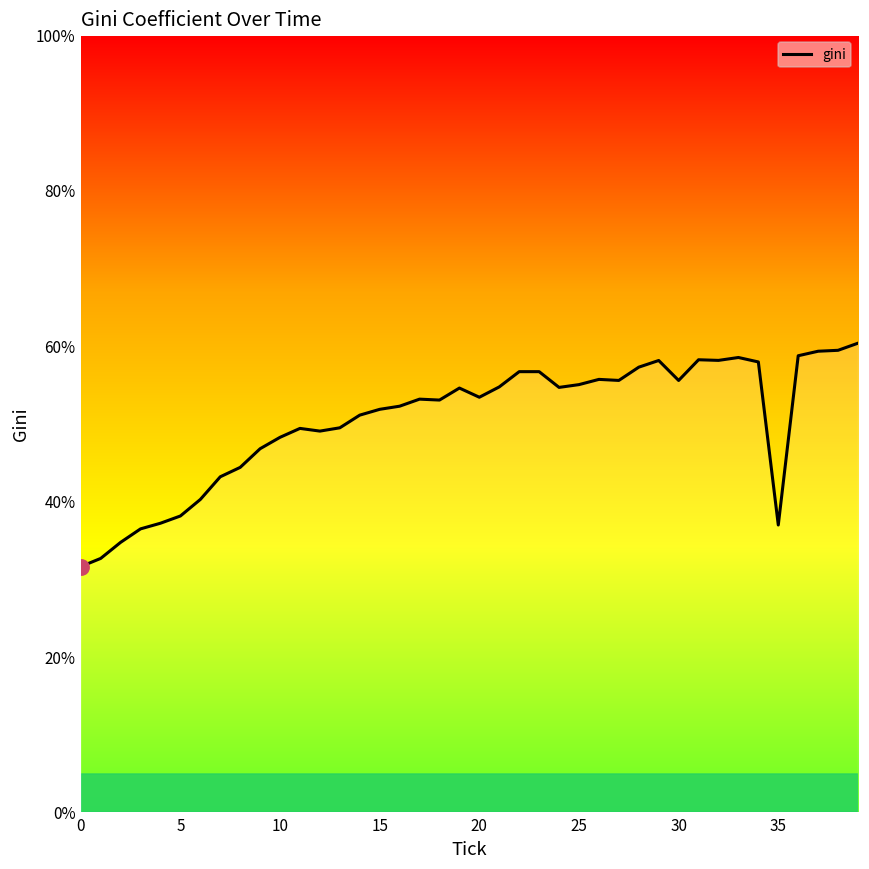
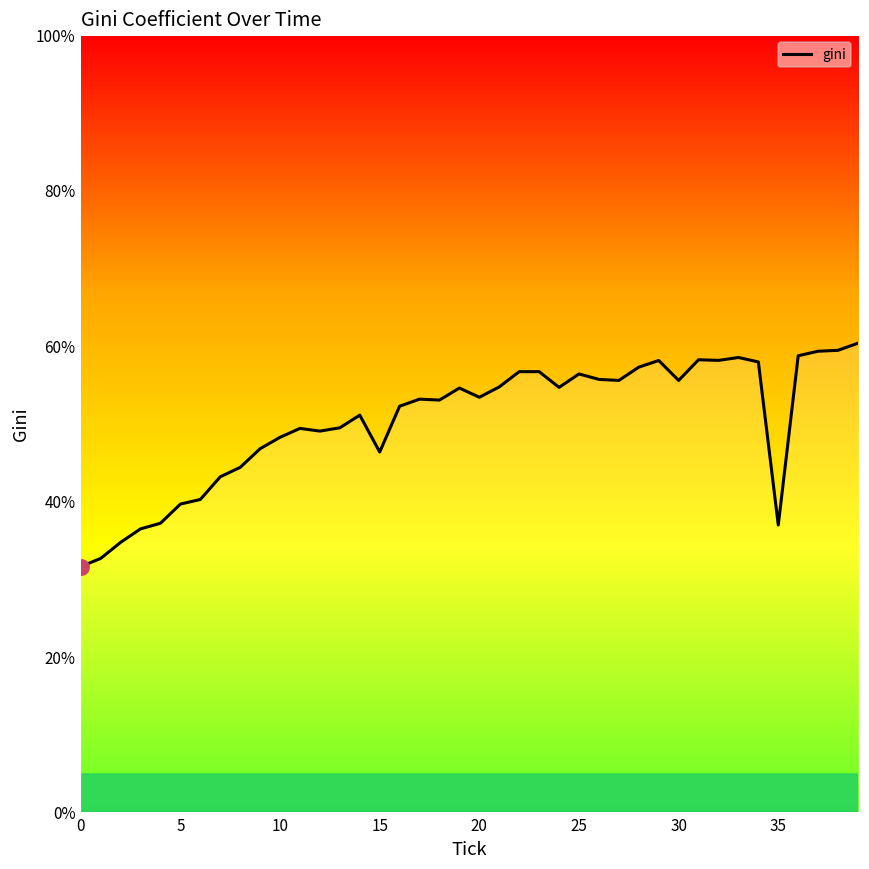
gini, 5: 38% -> 40%
gini, 15: 52% -> 46%
gini, 25: 55% -> 56%
